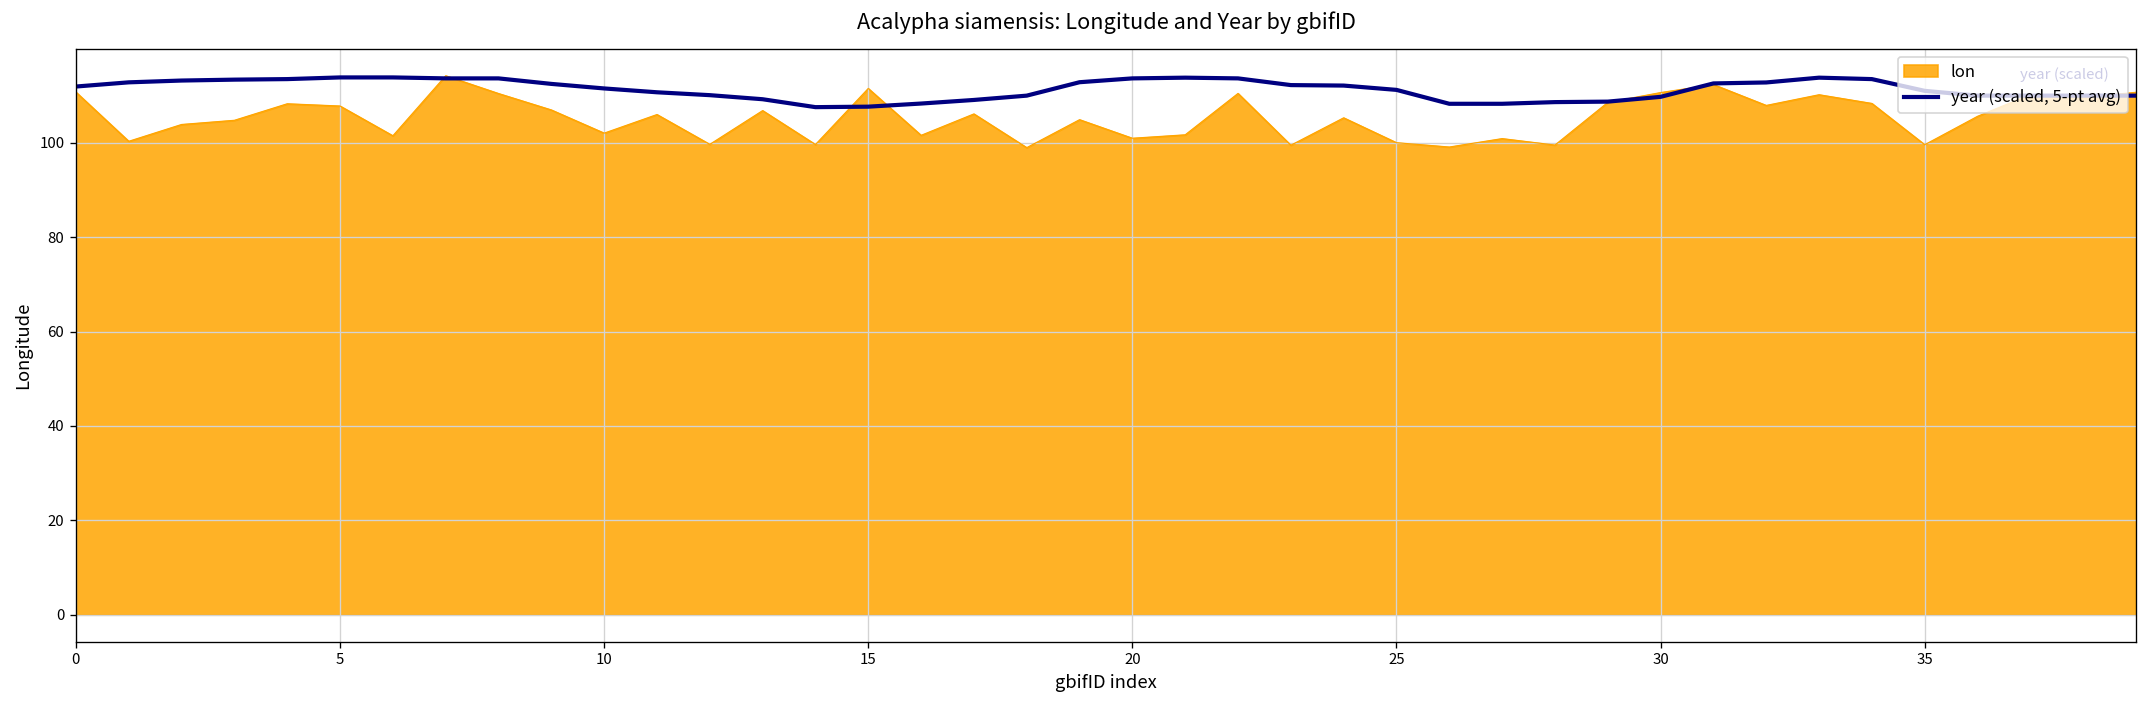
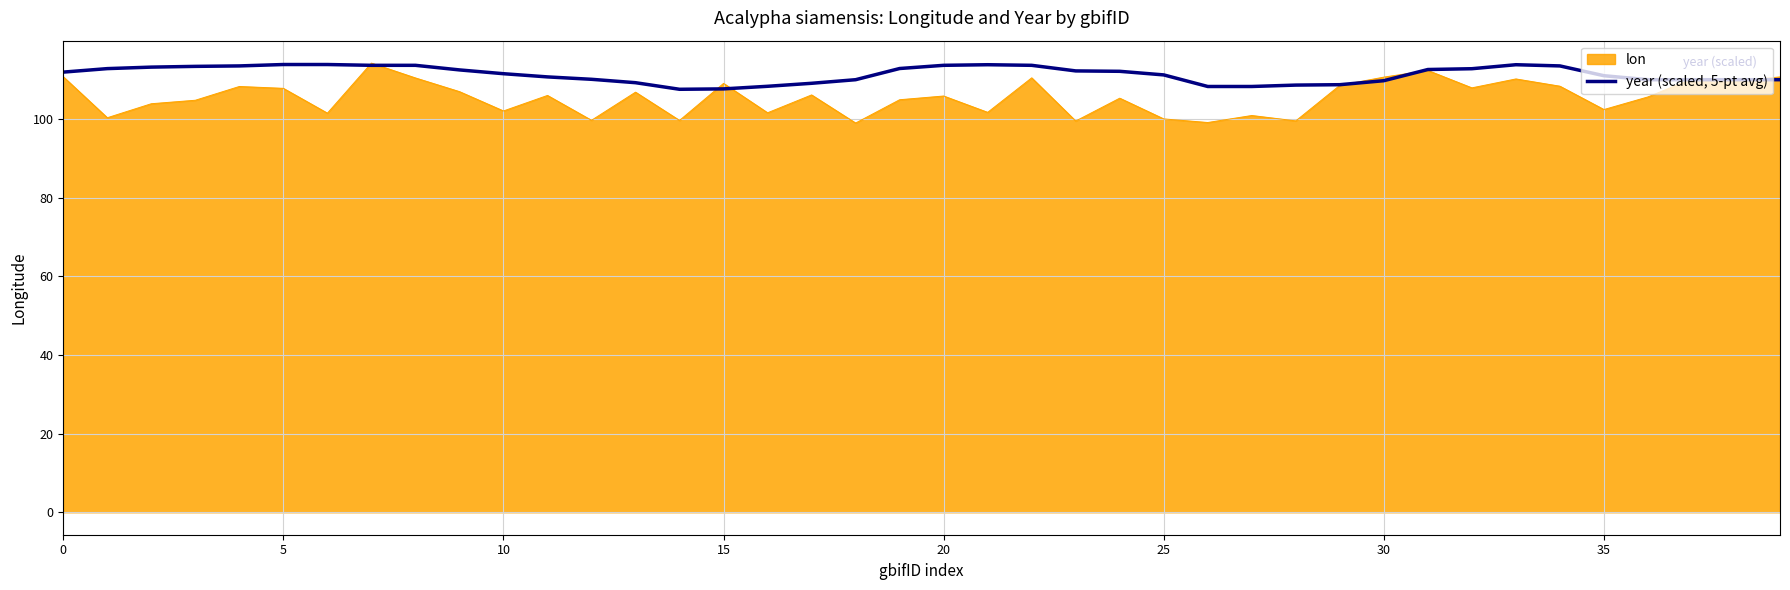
lon, 15: 111 -> 109
lon, 20: 101 -> 106
lon, 35: 100 -> 102
